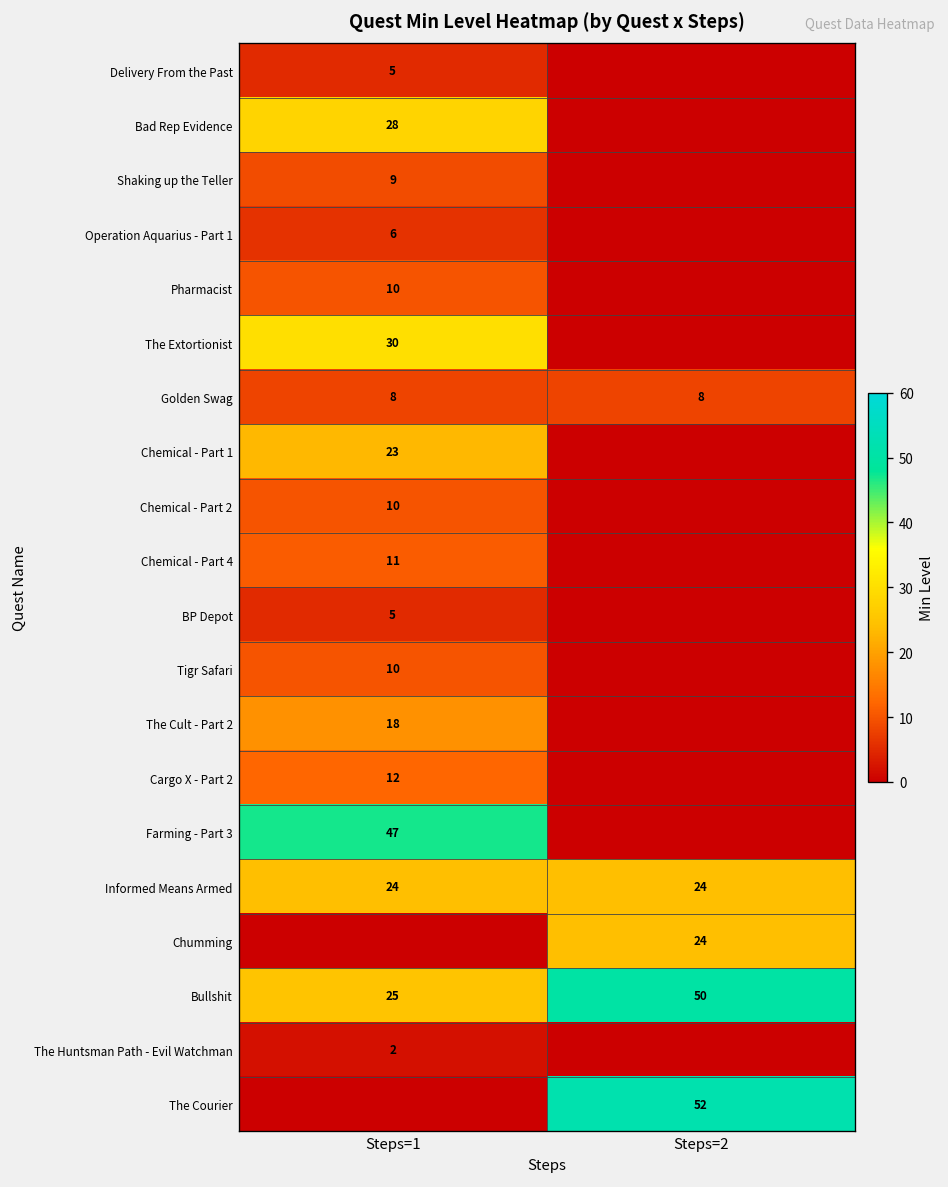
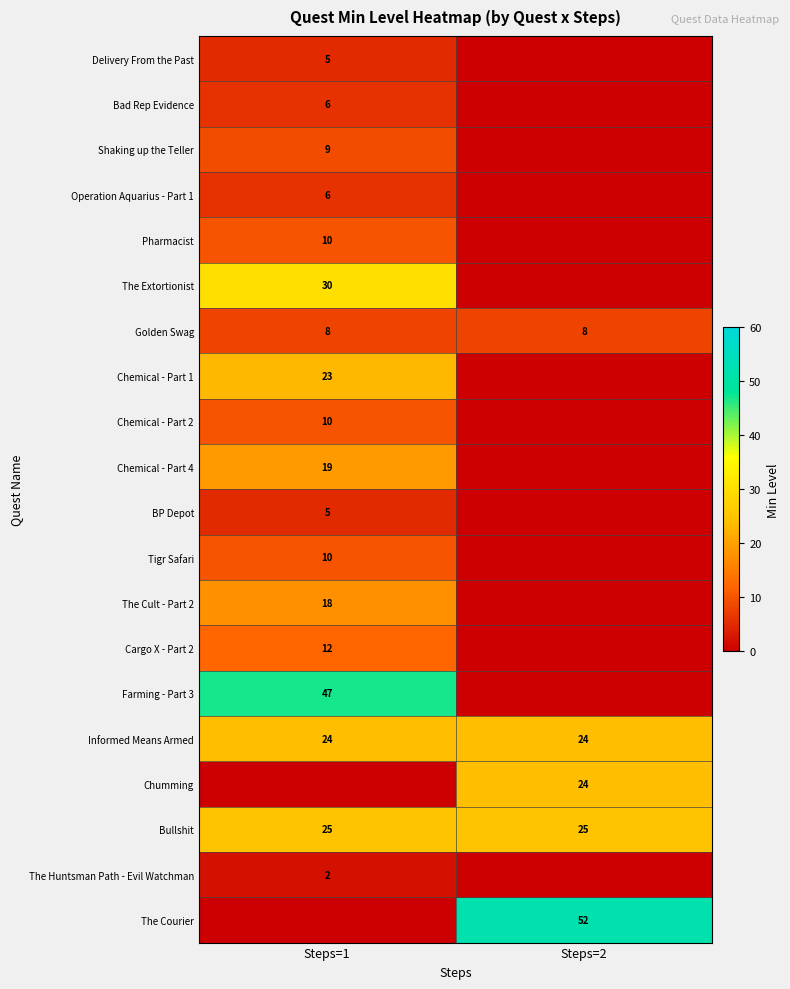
Bad Rep Evidence, Steps=1: 28 -> 6
Chemical - Part 4, Steps=1: 11 -> 19
Bullshit, Steps=2: 50 -> 25
